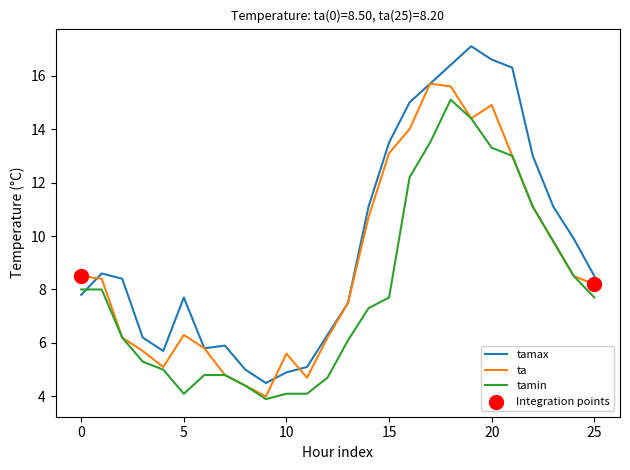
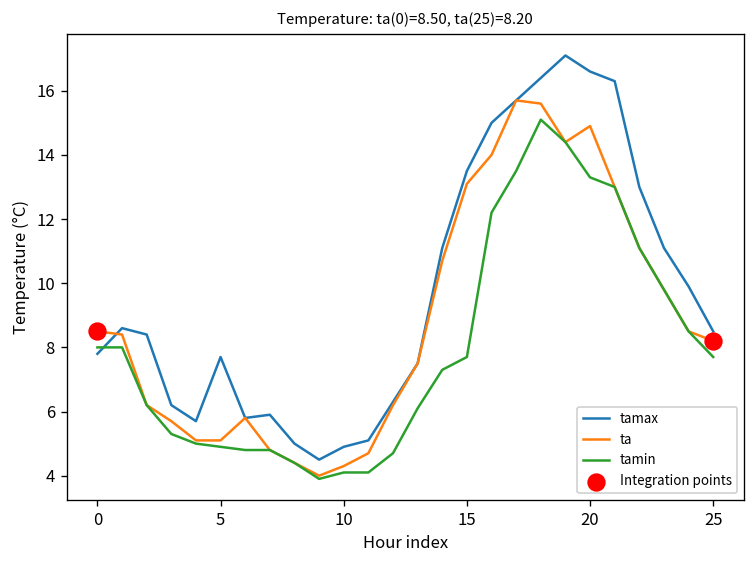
ta, 5: 6.3 -> 5.1
tamin, 5: 4.1 -> 4.9
ta, 10: 5.6 -> 4.3
